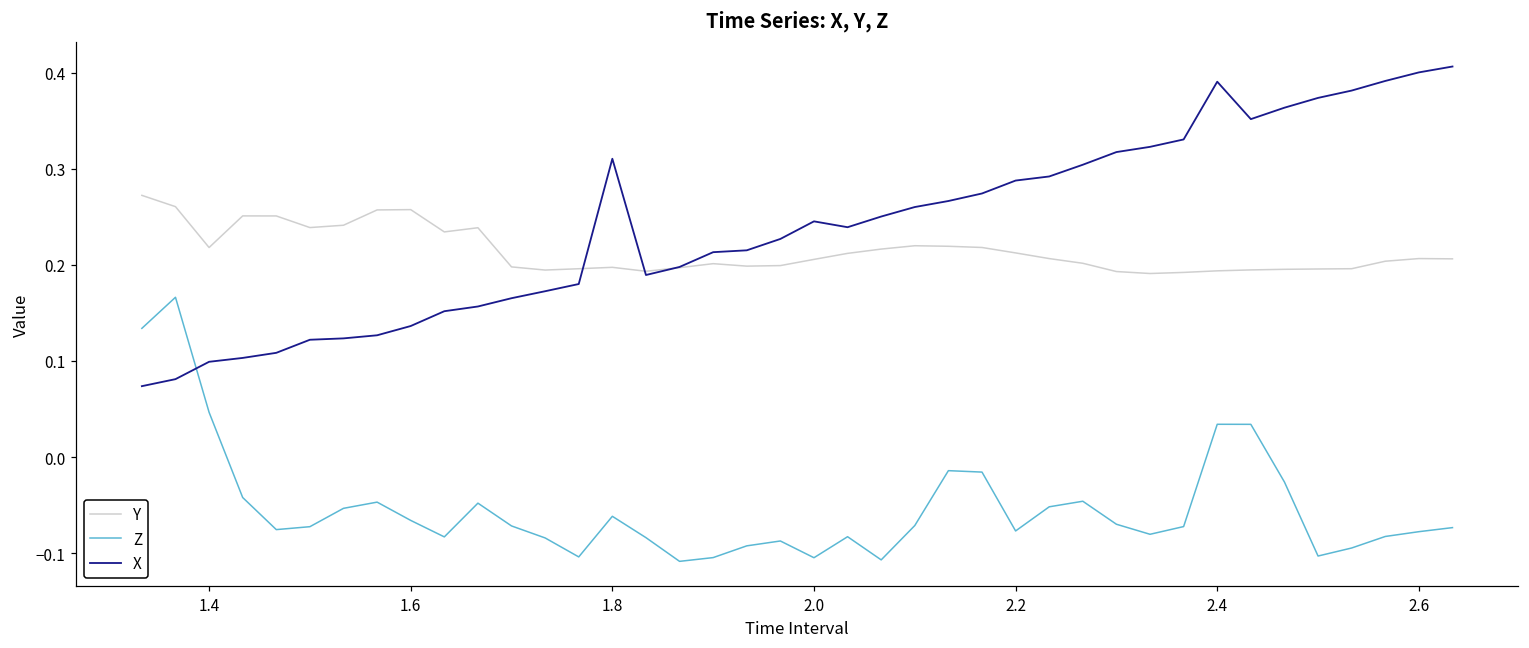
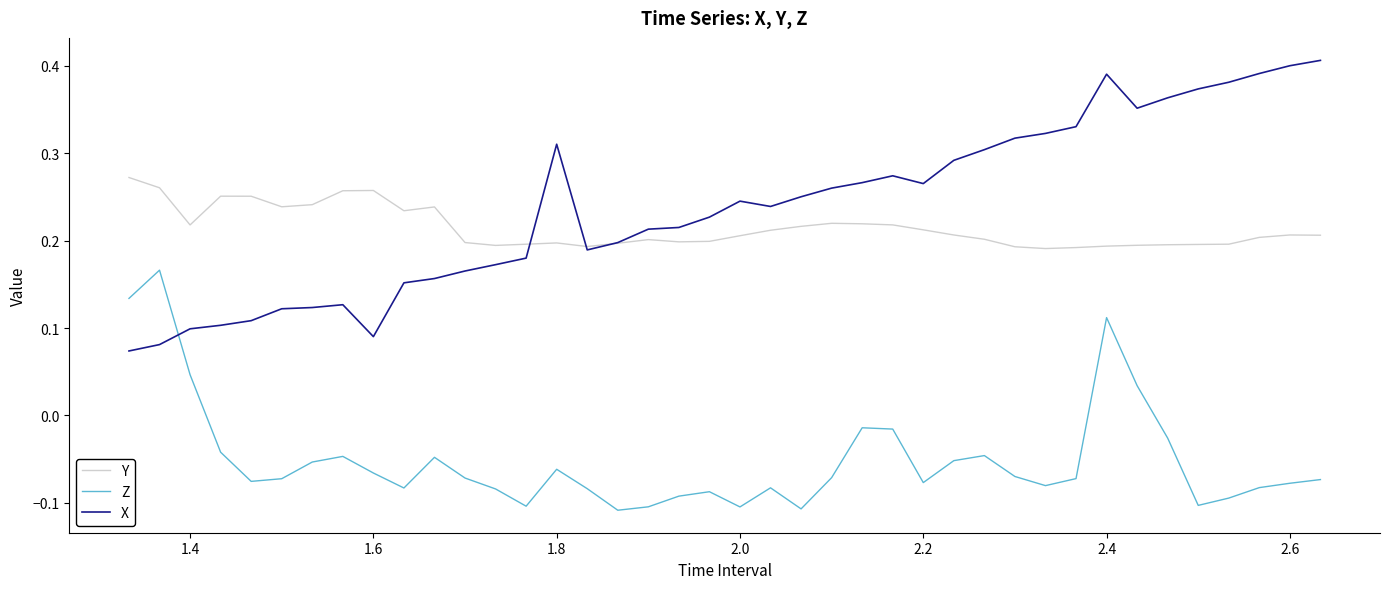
X, 1.6: 0.14 -> 0.09
X, 2.2: 0.29 -> 0.27
Z, 2.4: 0.03 -> 0.11
